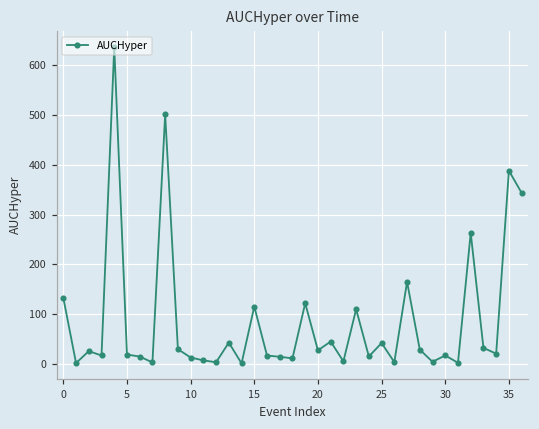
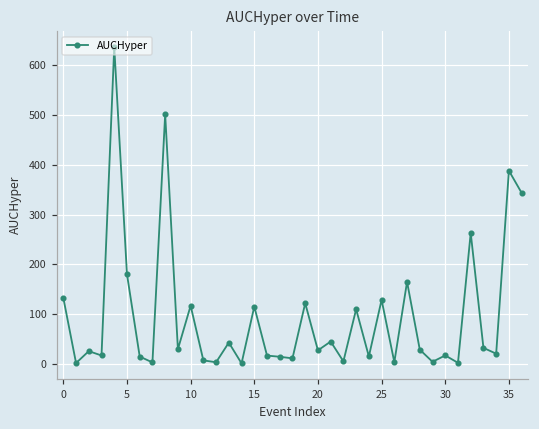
5: 20 -> 180
10: 10 -> 120
25: 40 -> 130
